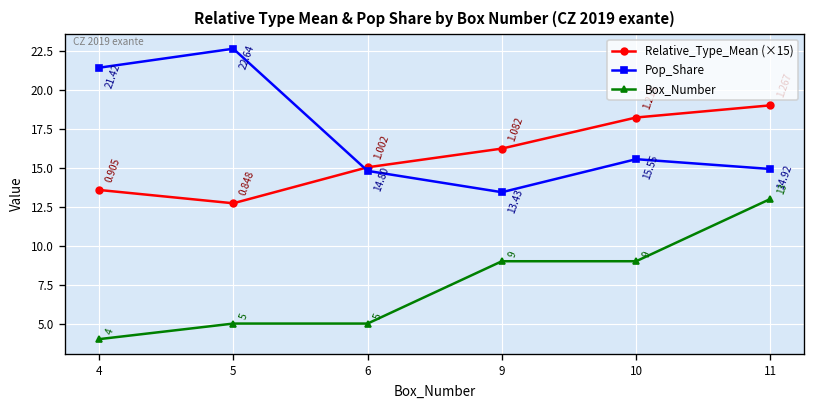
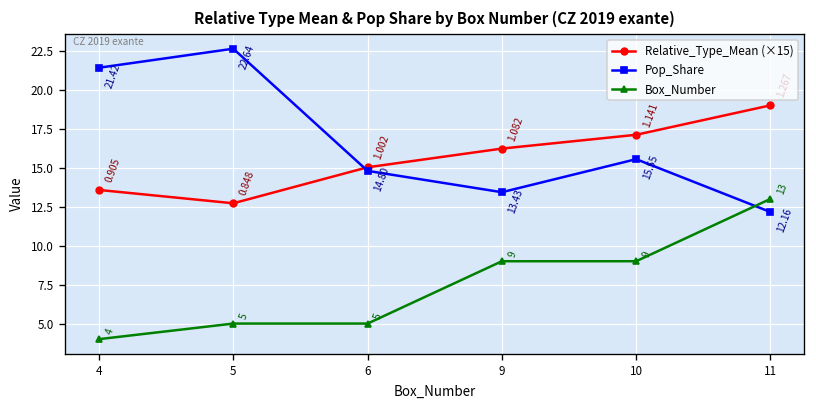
Relative_Type_Mean (×15), 10: 18.2 -> 17.1
Pop_Share, 11: 14.92 -> 12.16
